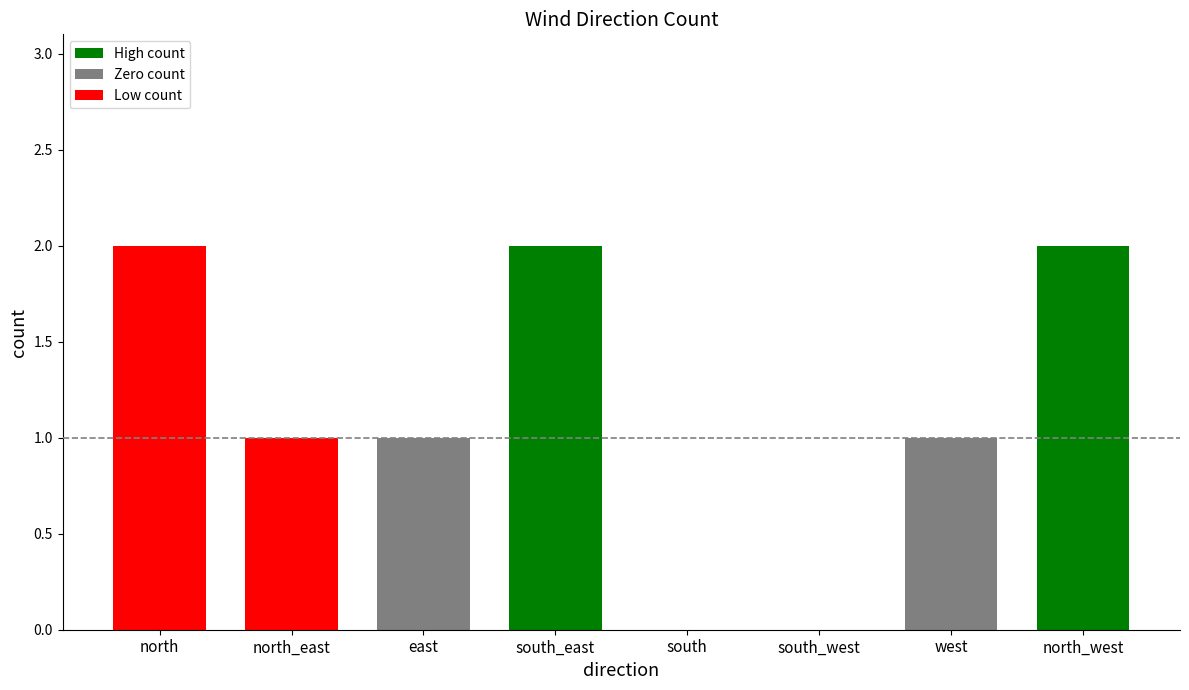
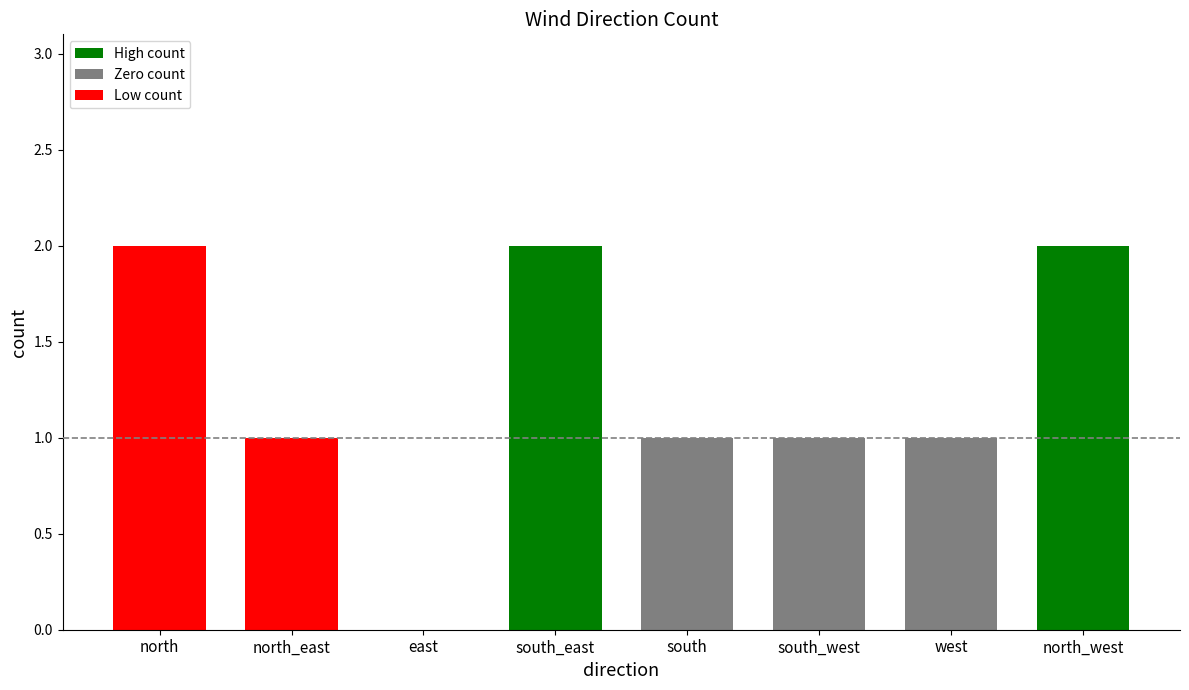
east: 1 -> 0
south: 0 -> 1
south_west: 0 -> 1
